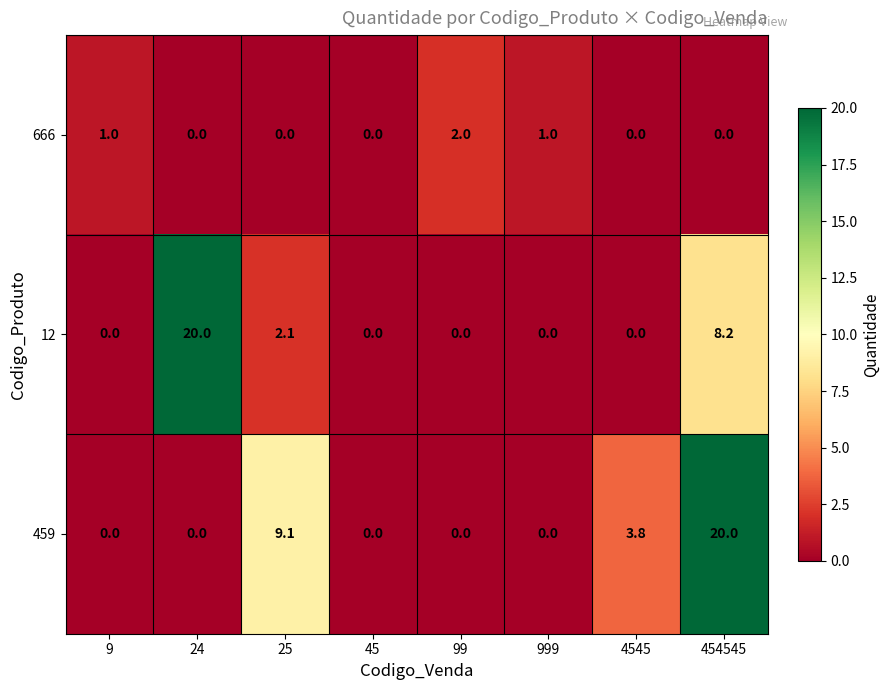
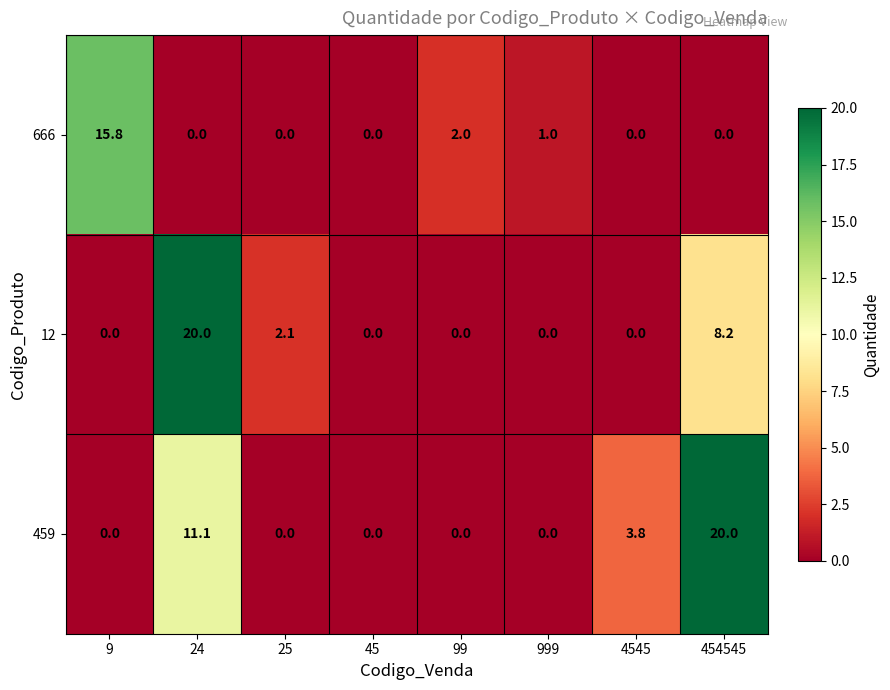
666, 9: 1.0 -> 15.8
459, 24: 0.0 -> 11.1
459, 25: 9.1 -> 0.0
